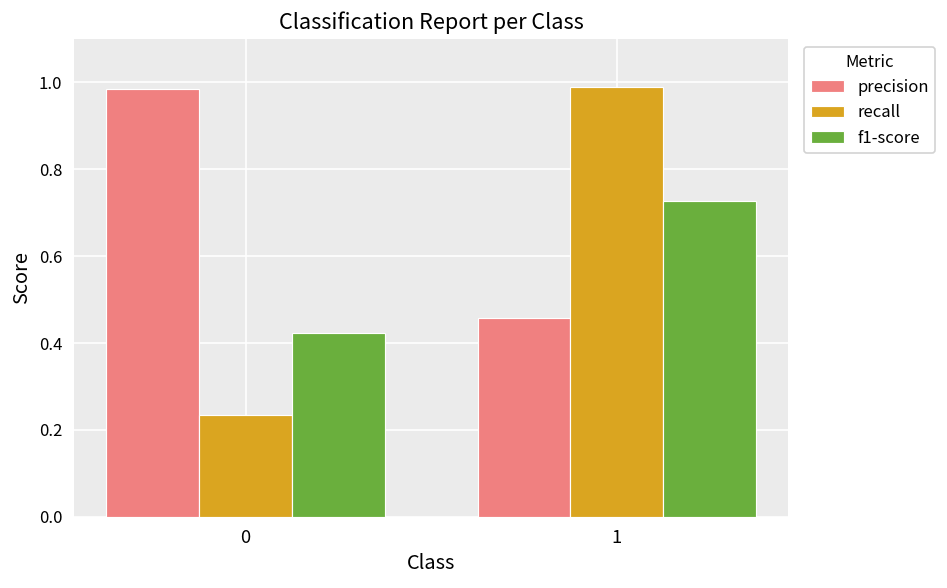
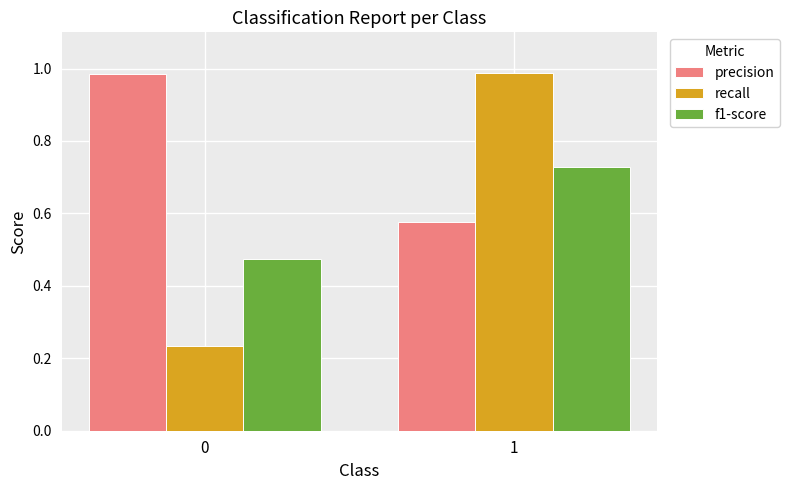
f1-score, 0: 0.42 -> 0.47
precision, 1: 0.46 -> 0.58
